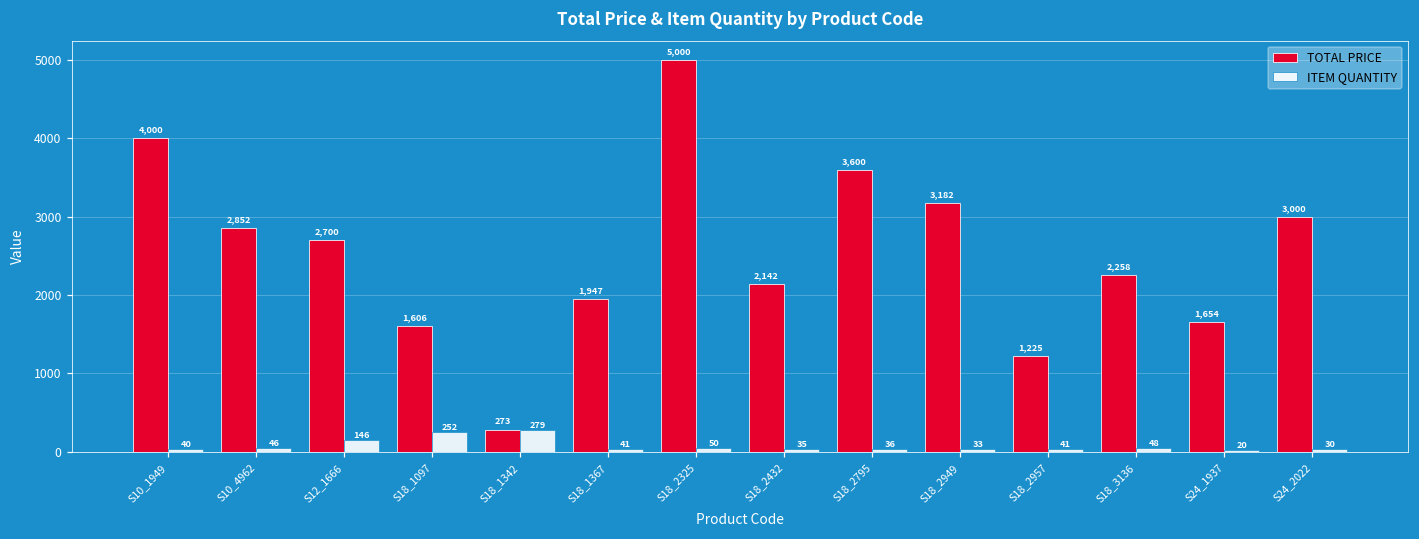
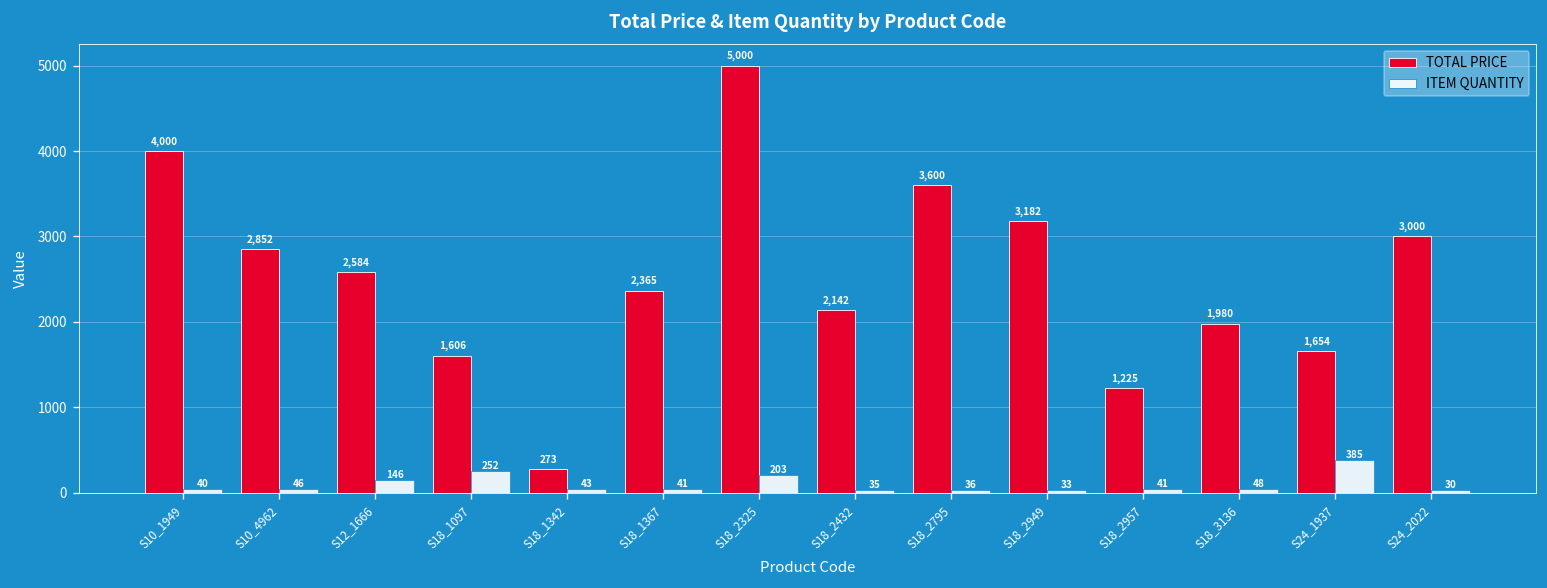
TOTAL PRICE, S12_1666: 2,700 -> 2,584
ITEM QUANTITY, S18_1342: 279 -> 43
TOTAL PRICE, S18_1367: 1,947 -> 2,365
ITEM QUANTITY, S18_2325: 50 -> 203
TOTAL PRICE, S18_3136: 2,258 -> 1,980
ITEM QUANTITY, S24_1937: 20 -> 385
